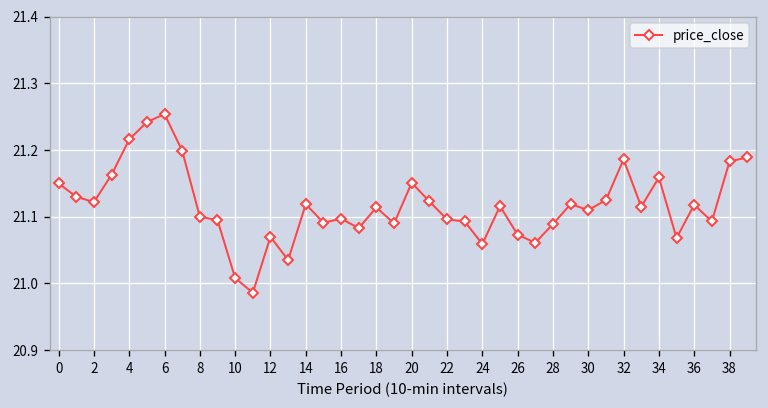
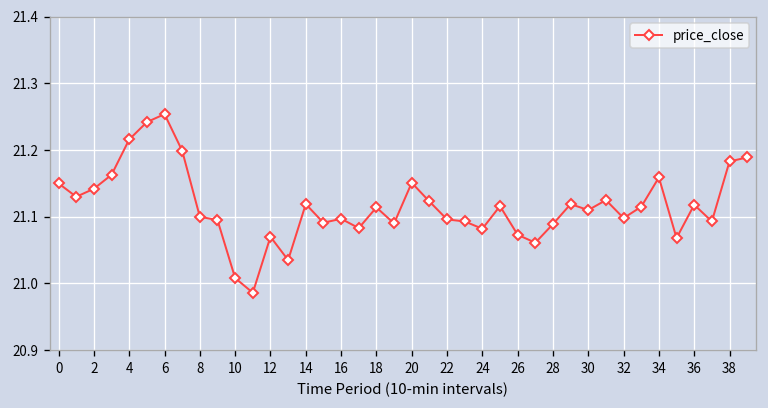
2: 21.12 -> 21.14
24: 21.06 -> 21.08
32: 21.19 -> 21.10
